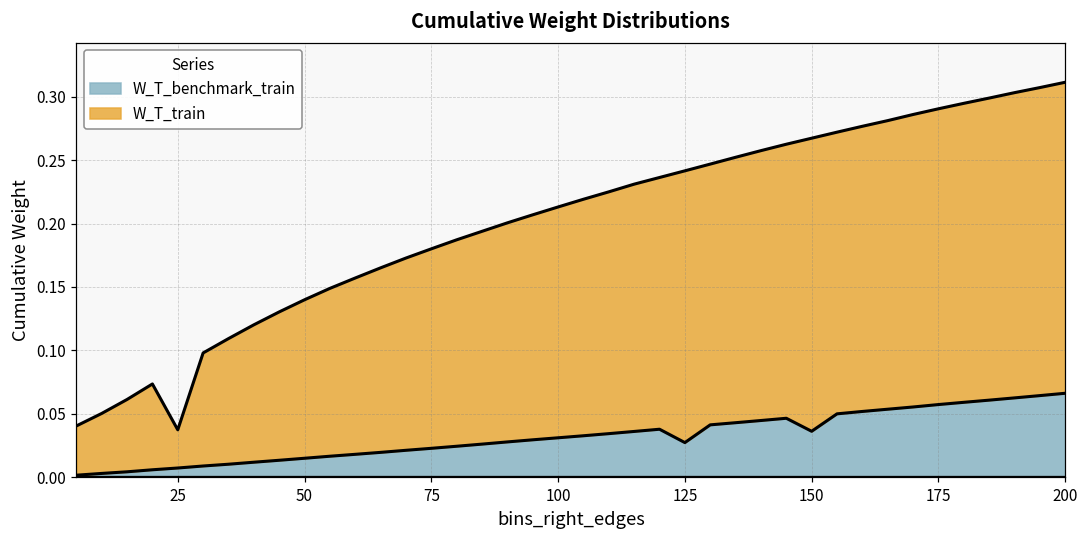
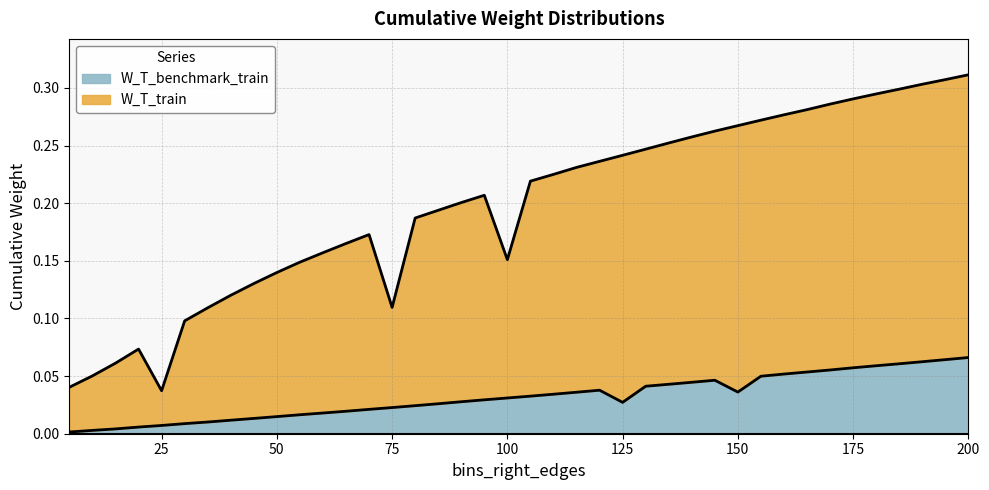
W_T_train, 75: 0.180 -> 0.110
W_T_train, 100: 0.213 -> 0.151
